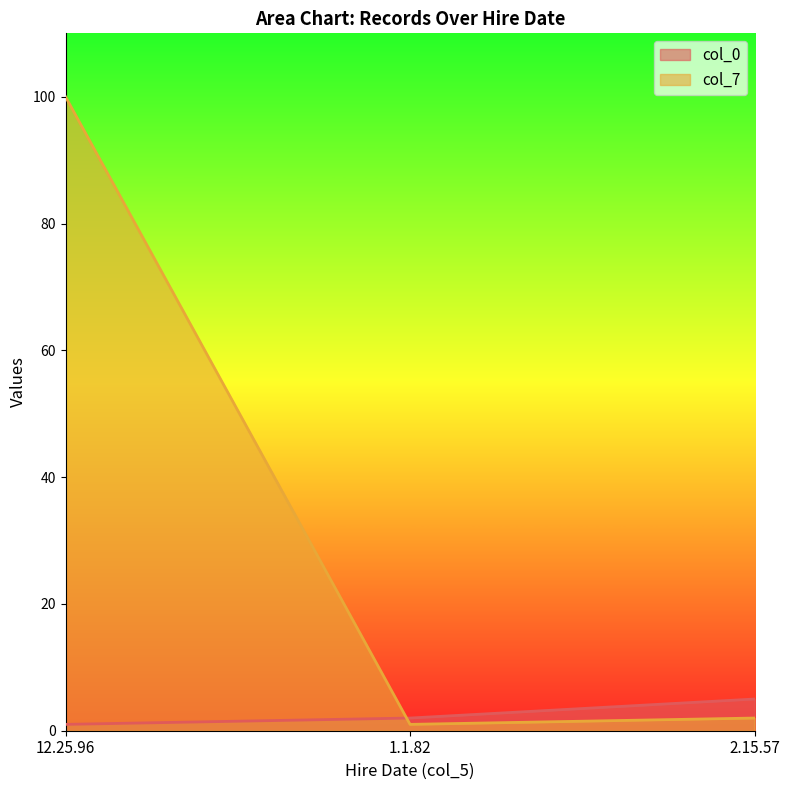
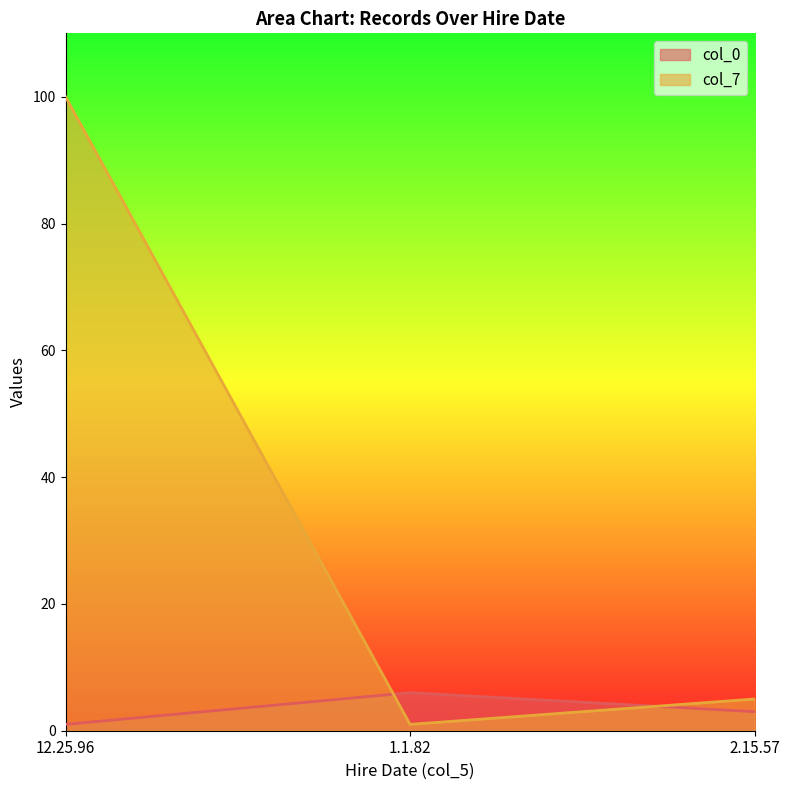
col_0, 1.1.82: 2 -> 6
col_0, 2.15.57: 5 -> 3
col_7, 2.15.57: 2 -> 5
